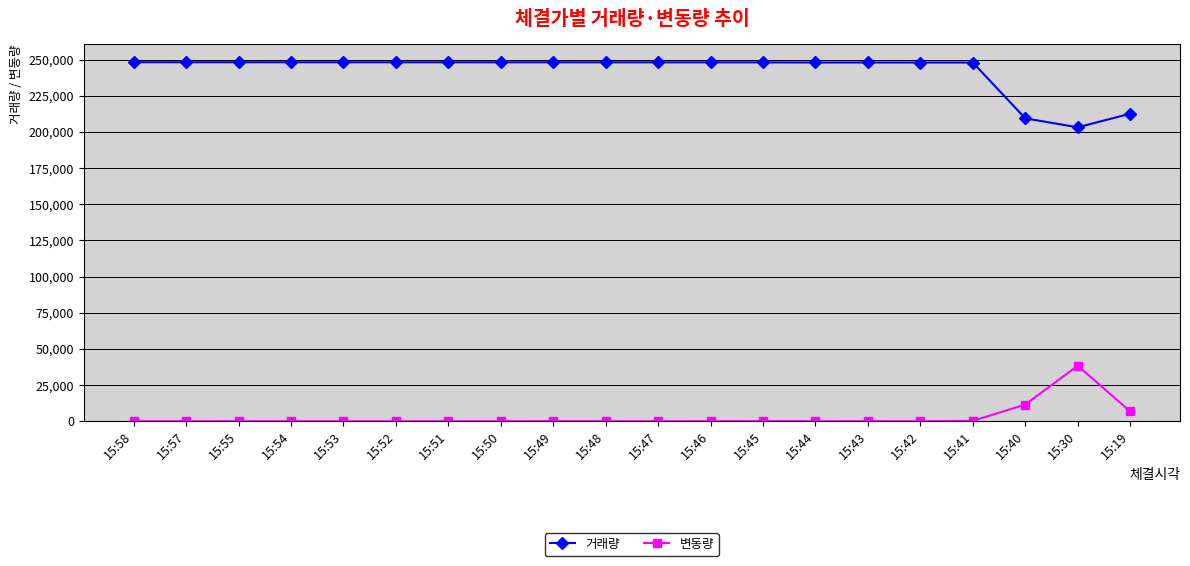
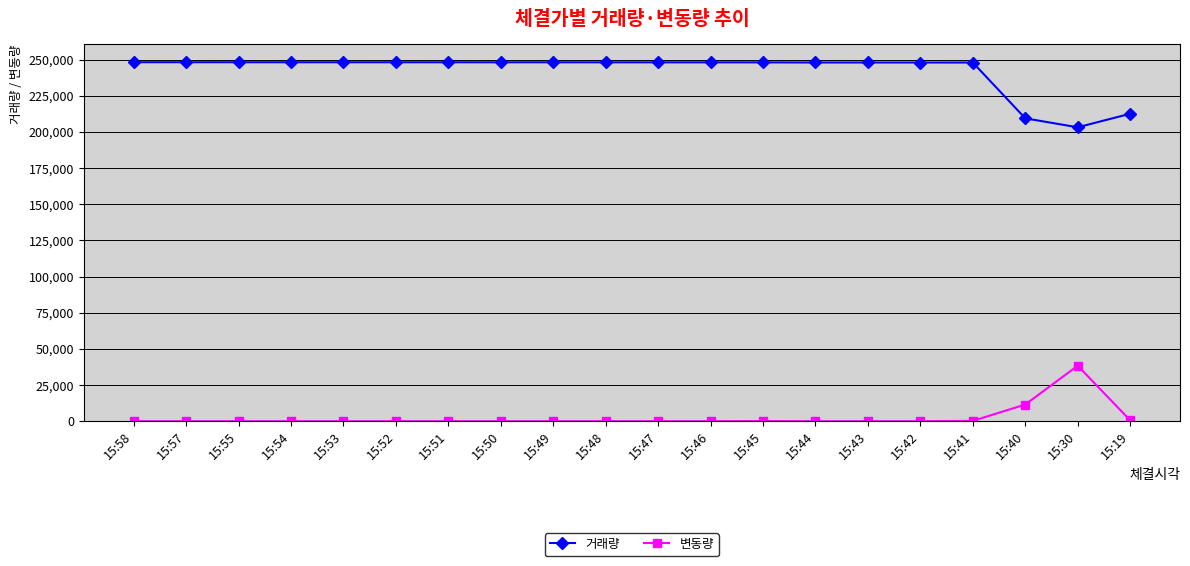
변동량, 15:19: 7,000 -> 1,000
